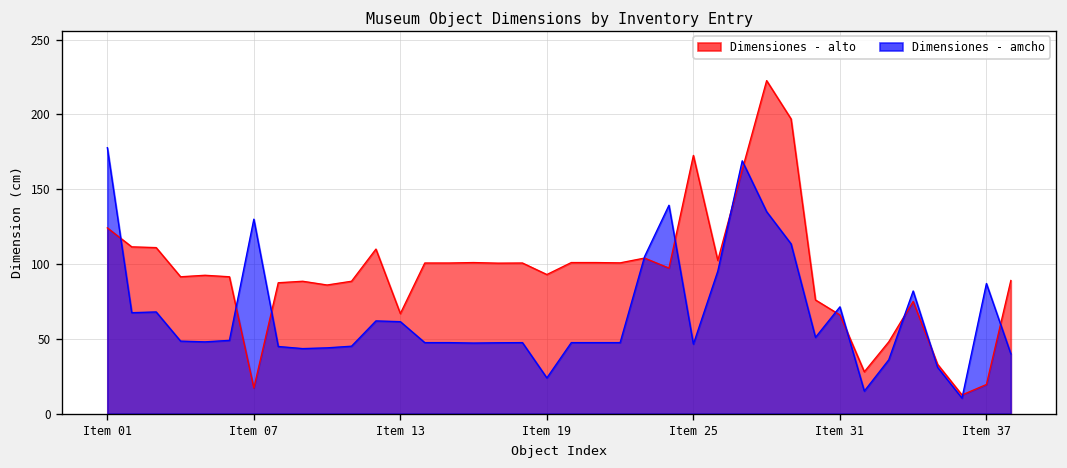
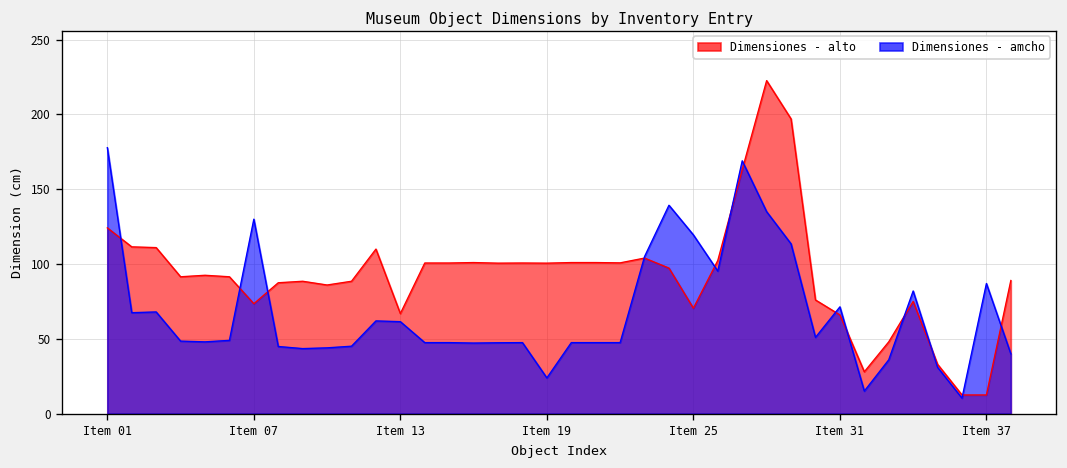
Dimensiones - alto, Item 07: 17 -> 74
Dimensiones - alto, Item 19: 93 -> 101
Dimensiones - alto, Item 25: 173 -> 71
Dimensiones - amcho, Item 25: 47 -> 120
Dimensiones - alto, Item 37: 20 -> 13
